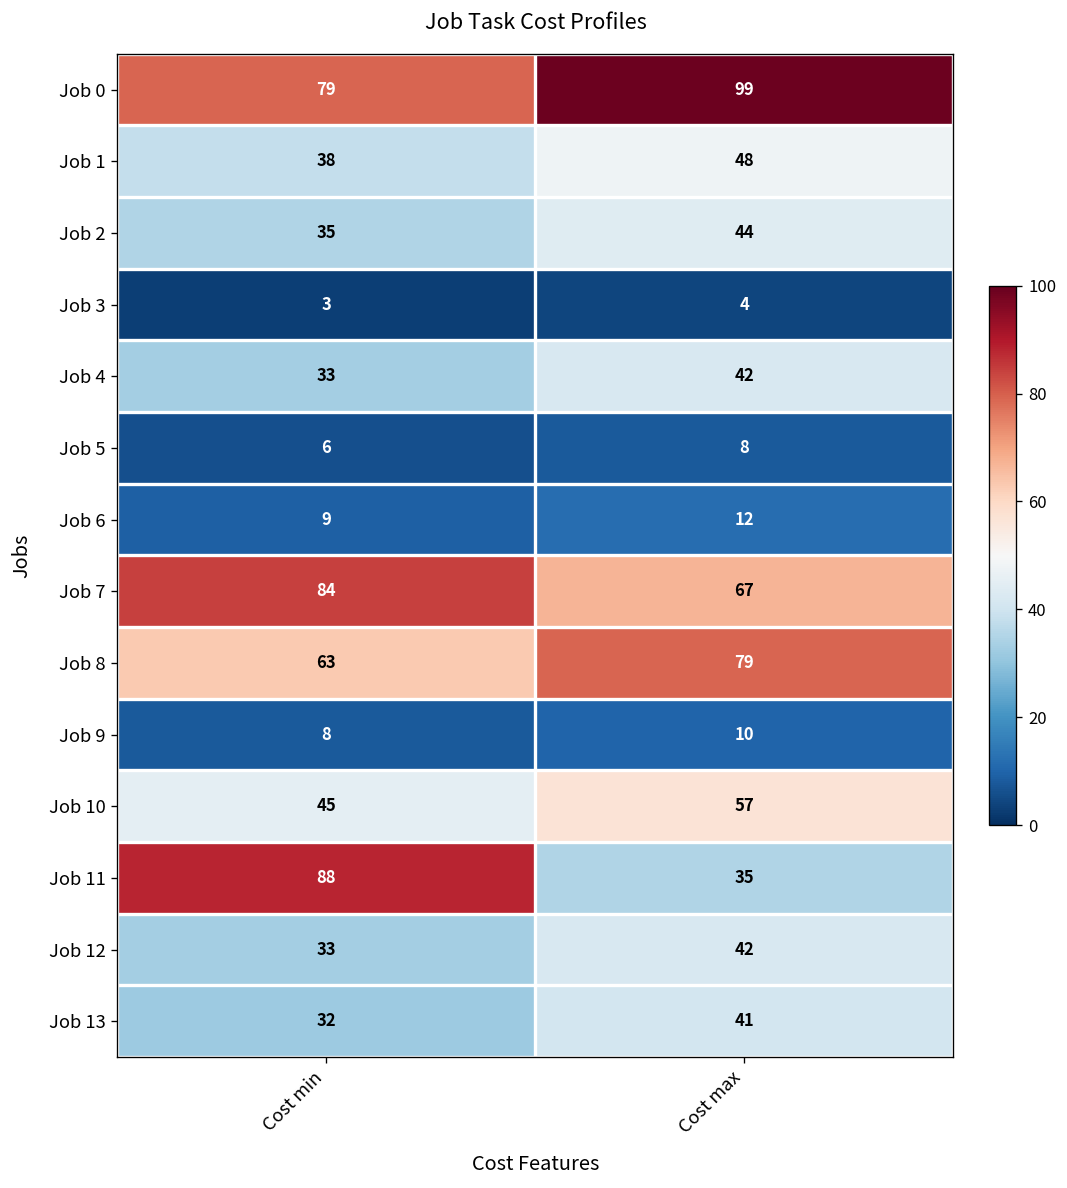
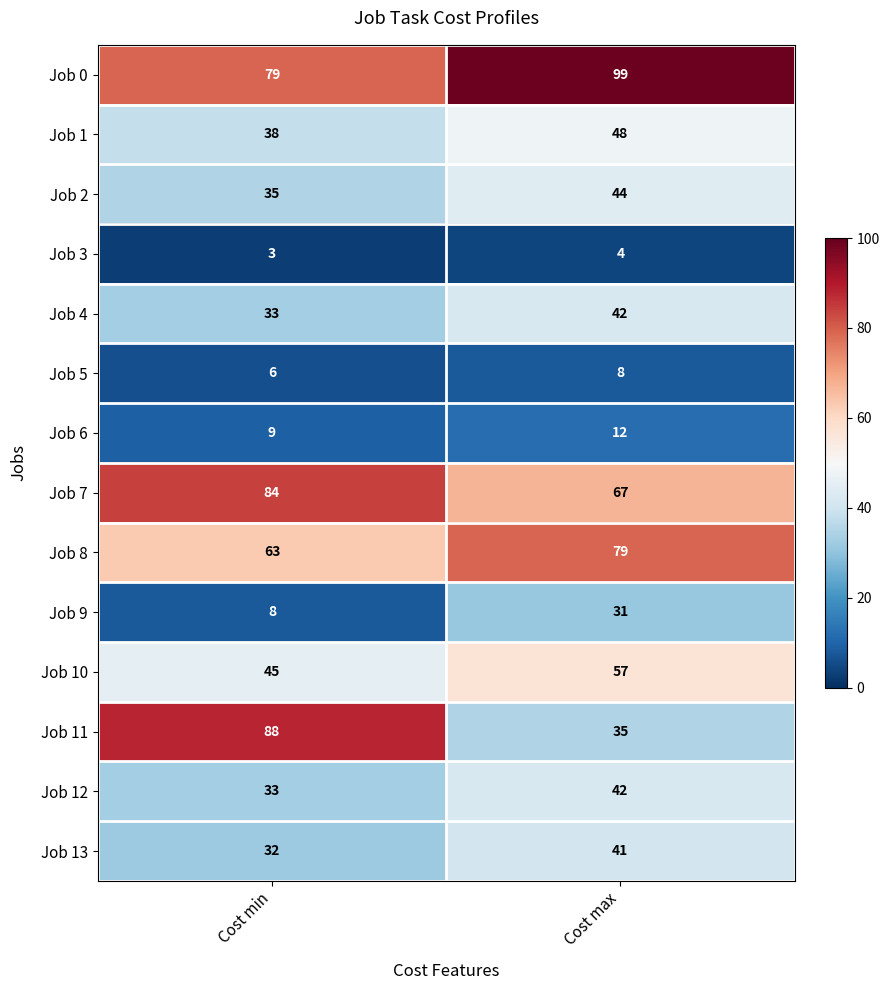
Job 9, Cost max: 10 -> 31
